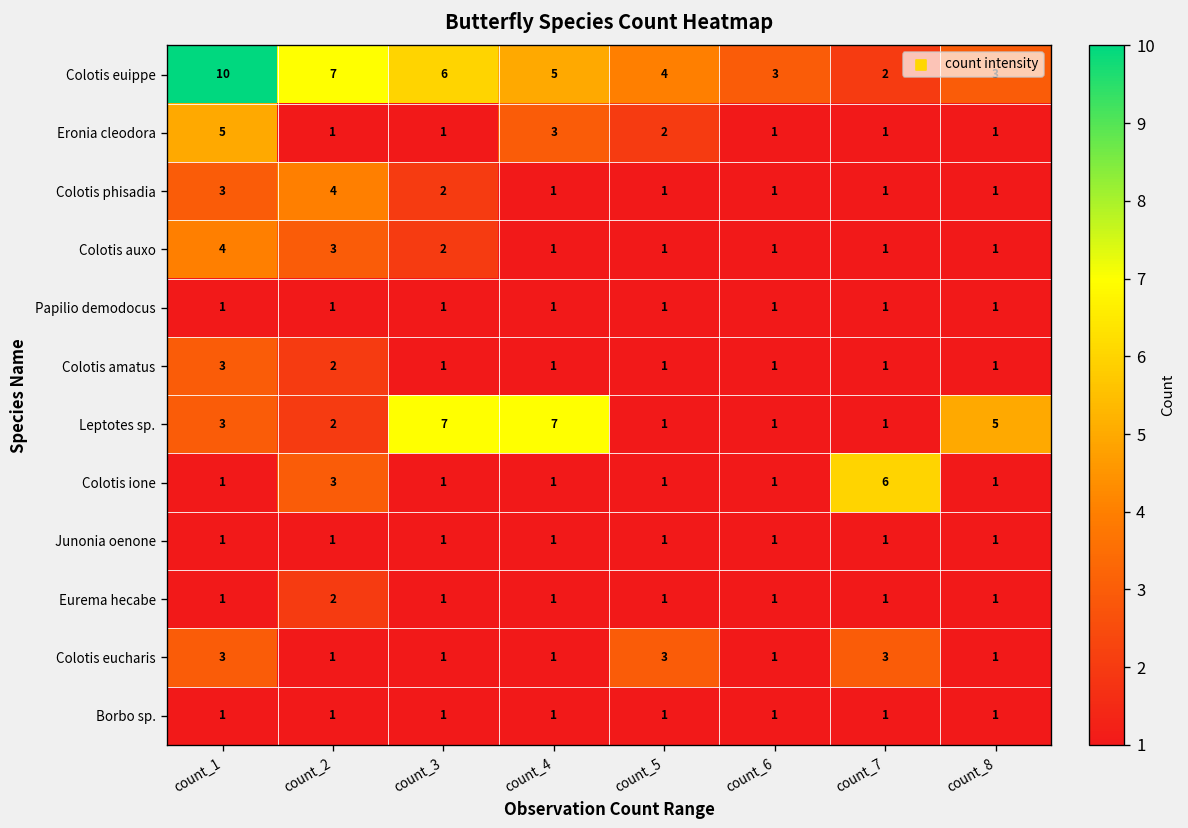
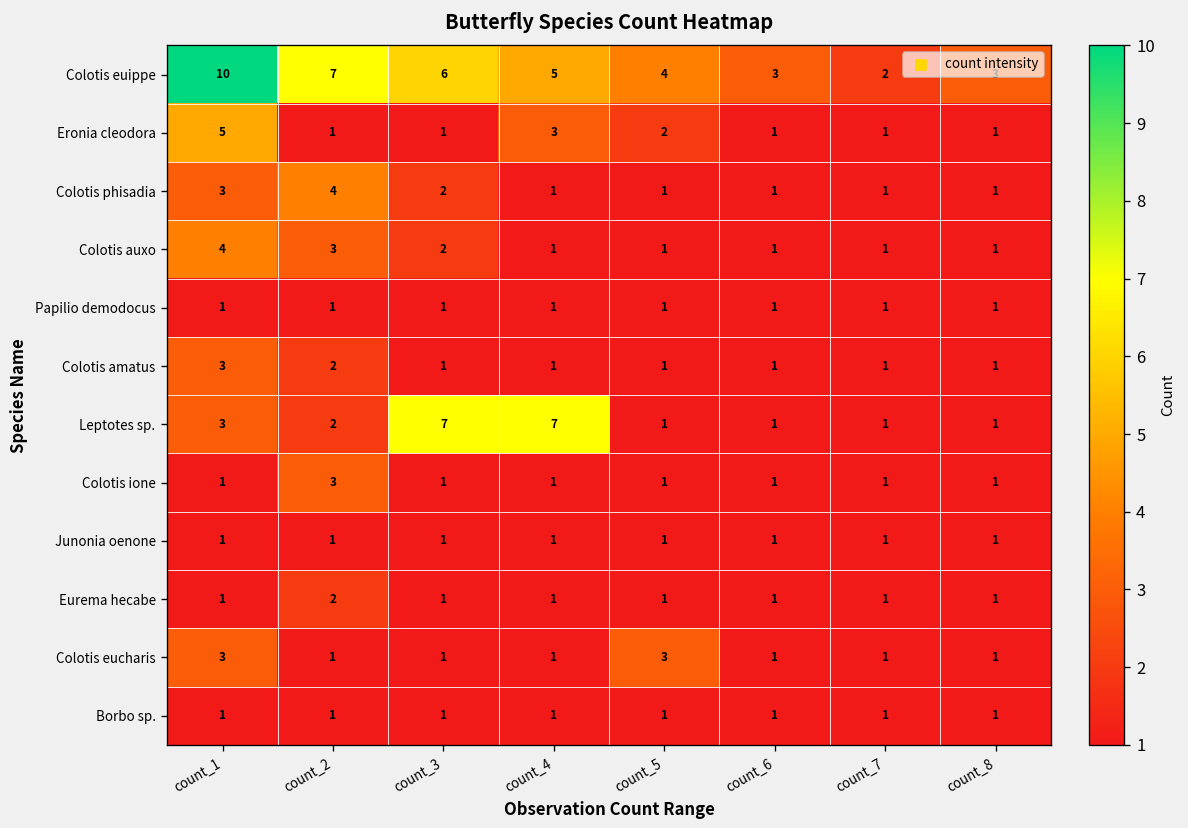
Leptotes sp., count_8: 5 -> 1
Colotis ione, count_7: 6 -> 1
Colotis eucharis, count_7: 3 -> 1
